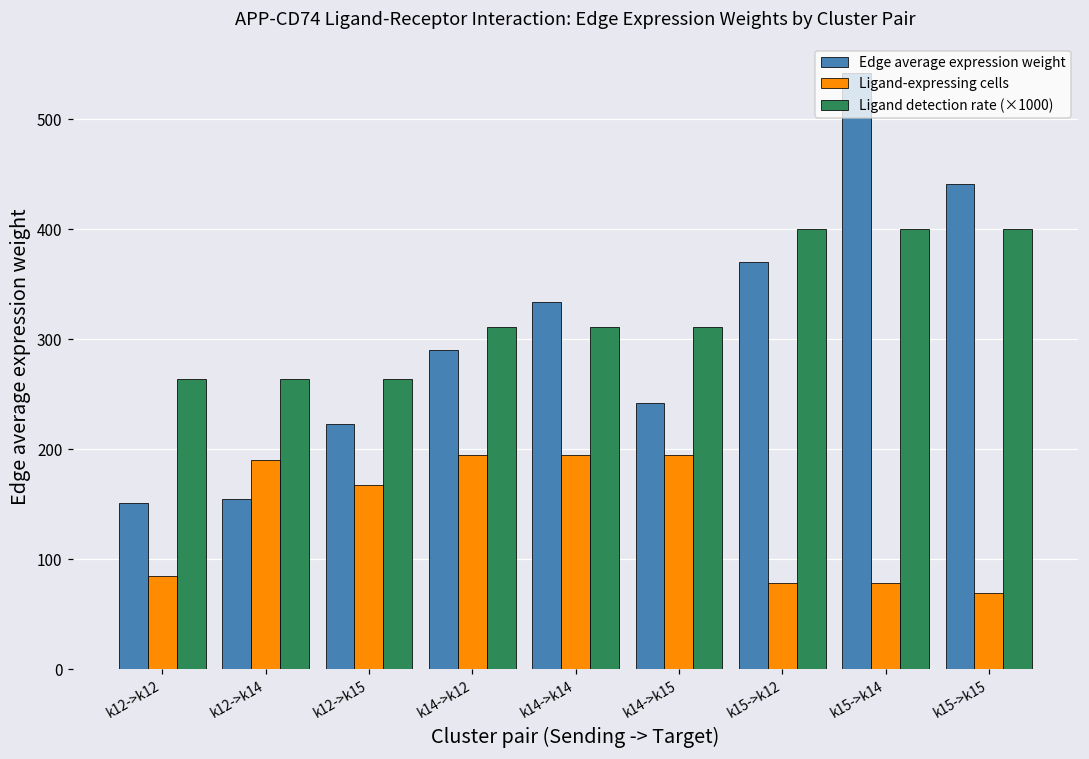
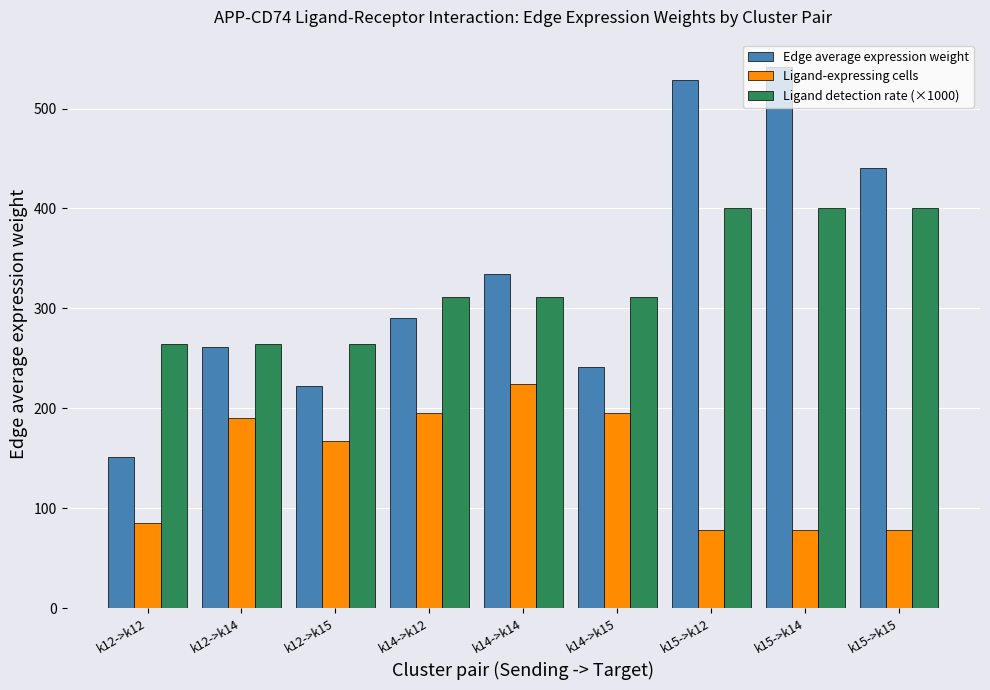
Edge average expression weight, k12->k14: 150 -> 260
Ligand-expressing cells, k14->k14: 200 -> 220
Edge average expression weight, k15->k12: 370 -> 530
Ligand-expressing cells, k15->k15: 70 -> 80
